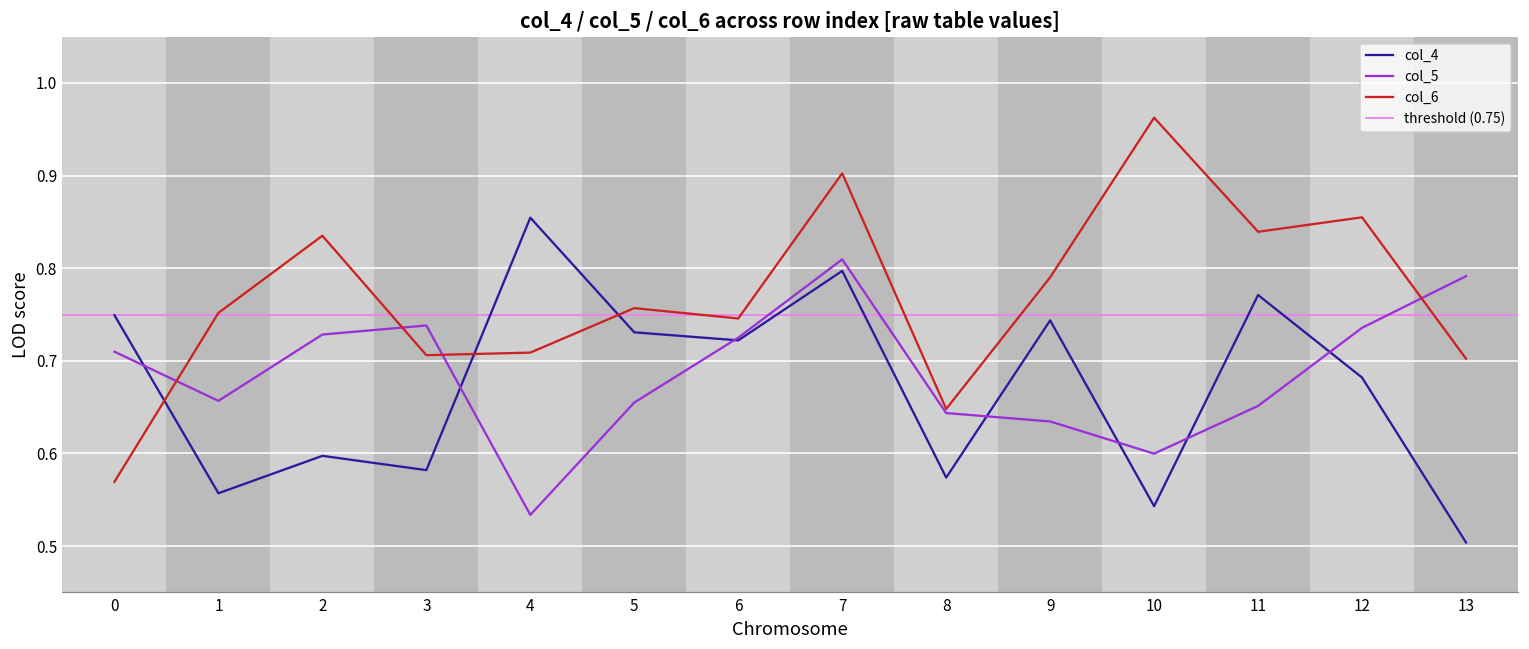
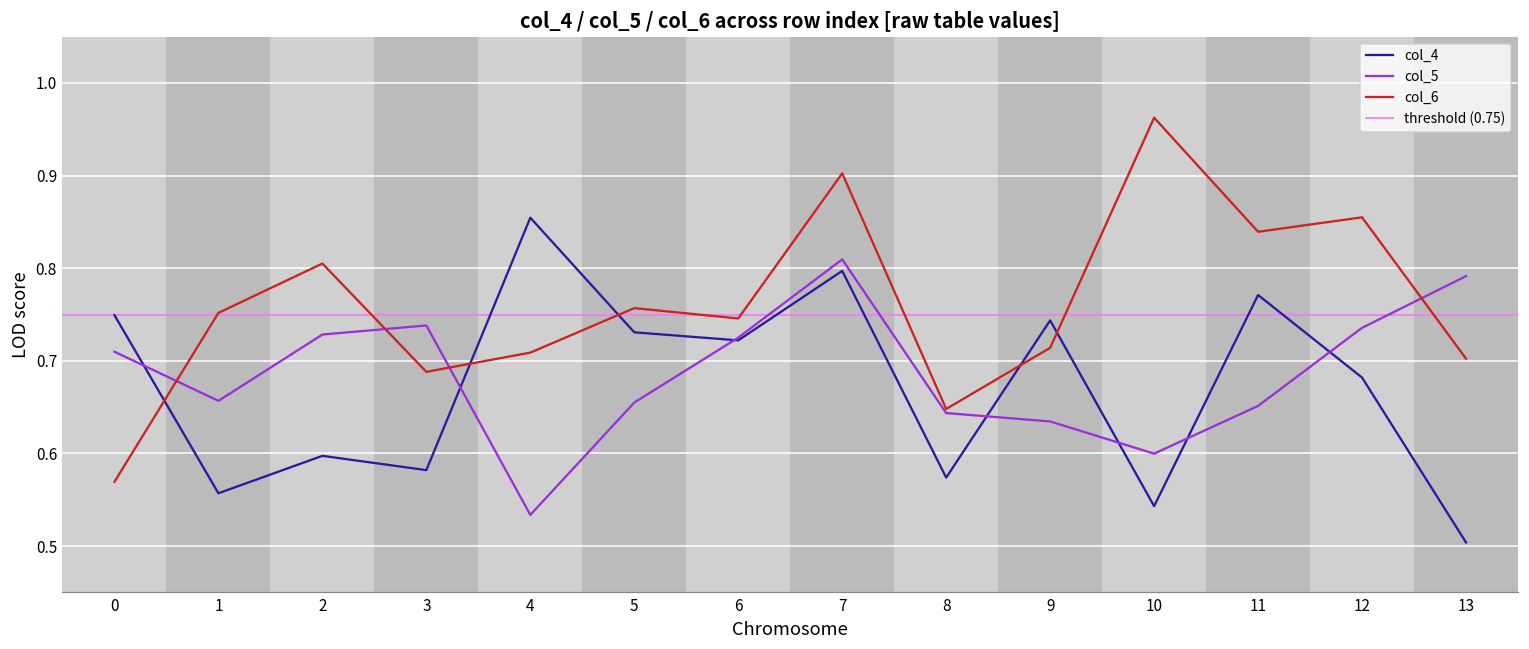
col_6, 2: 0.84 -> 0.81
col_6, 3: 0.71 -> 0.69
col_6, 9: 0.79 -> 0.71
